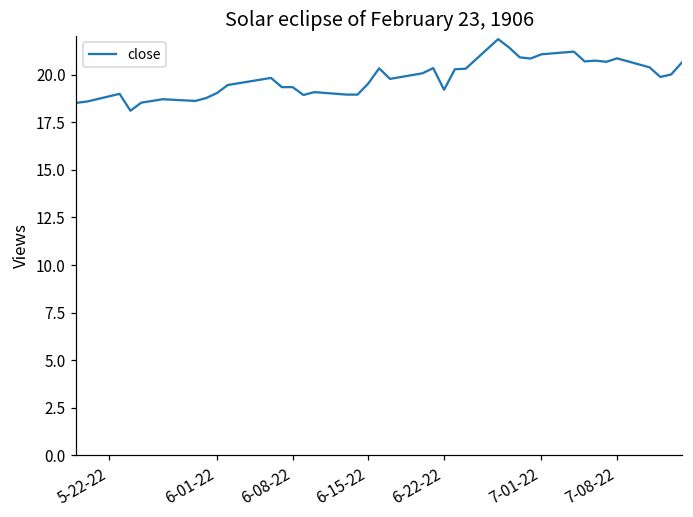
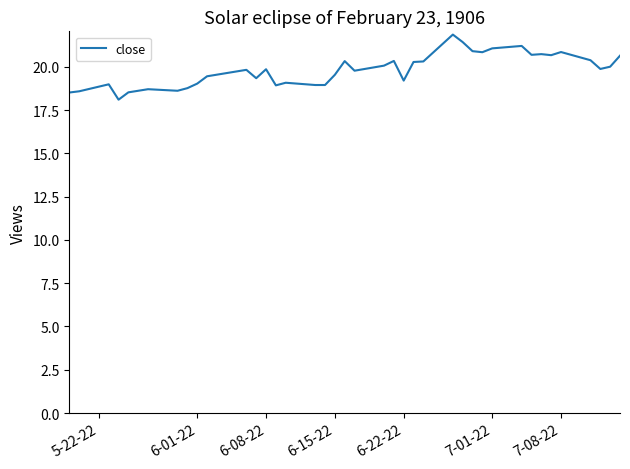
6-08-22: 19.3 -> 19.9
